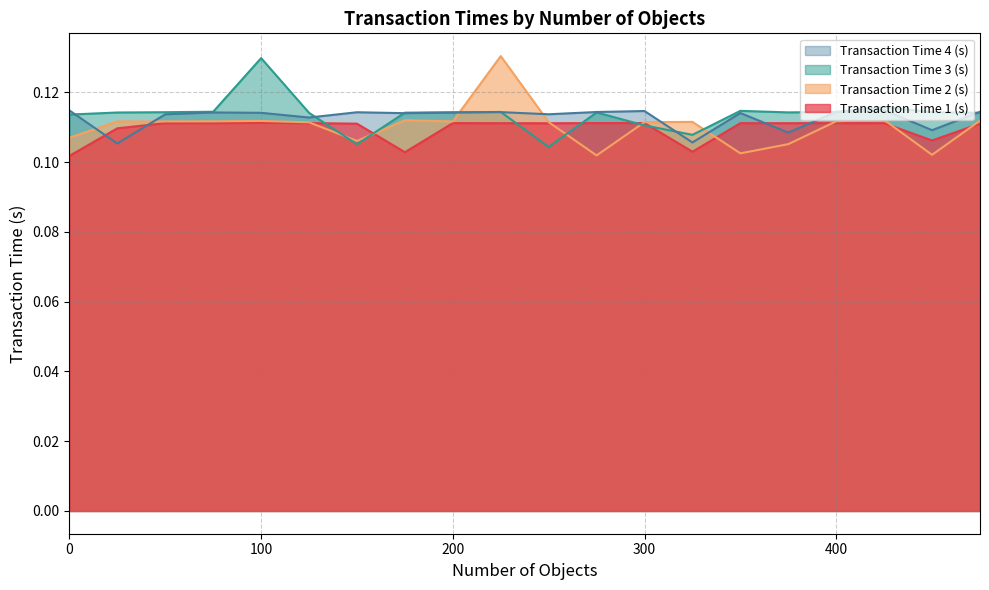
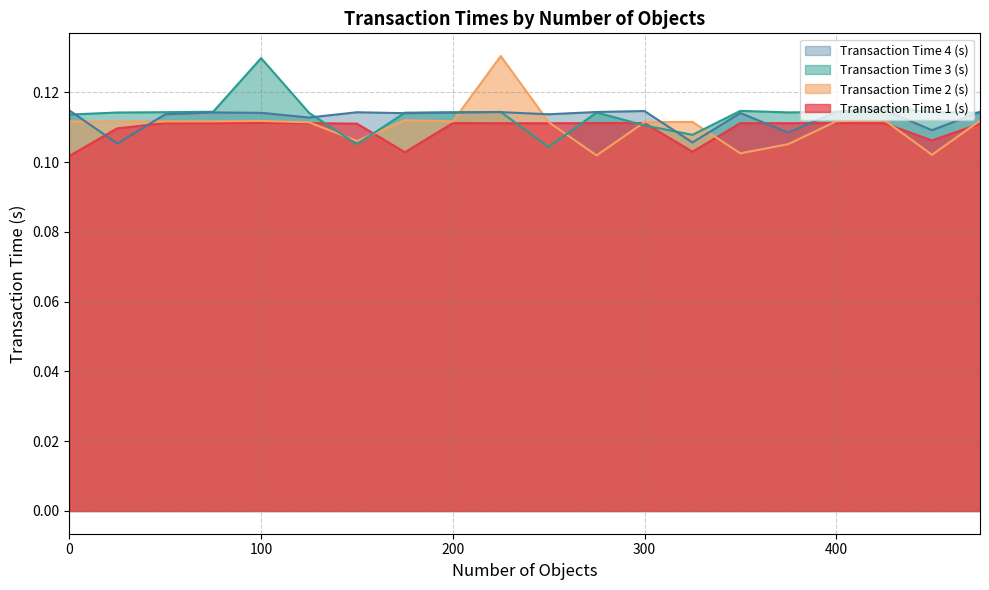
Transaction Time 2 (s), 0: 0.107 -> 0.112
